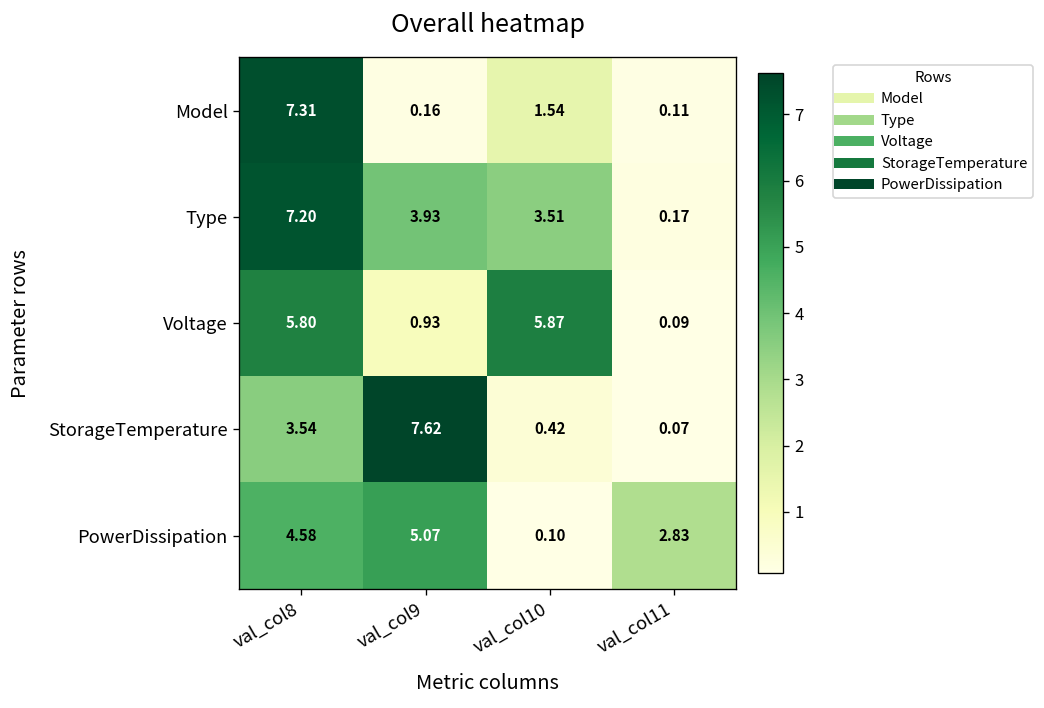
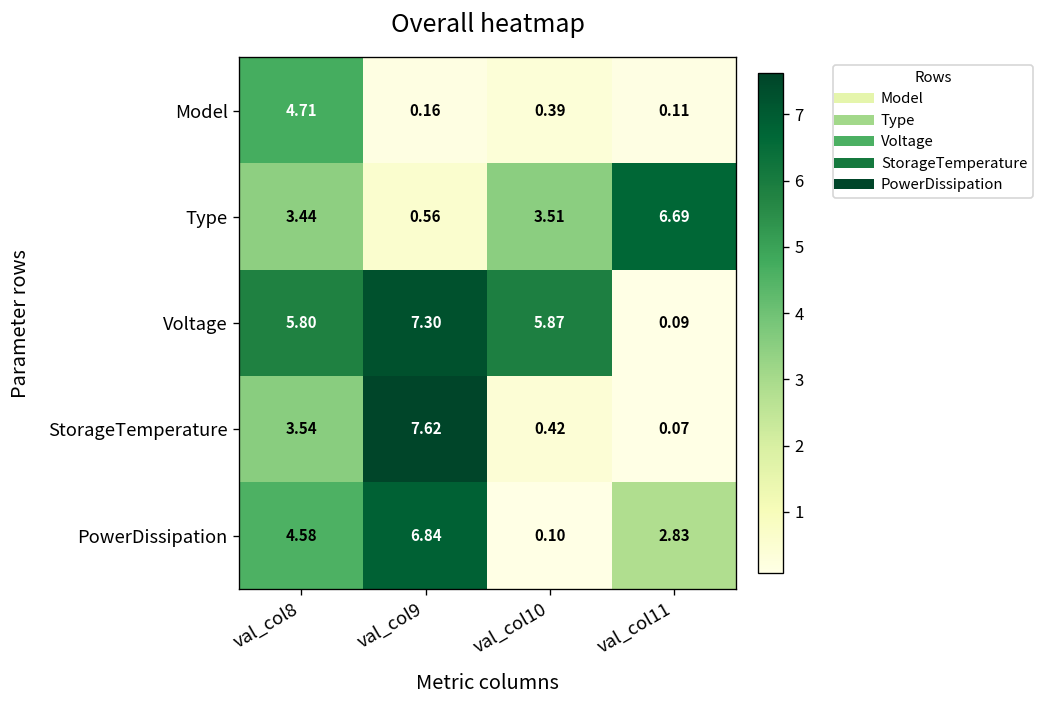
Model, val_col8: 7.31 -> 4.71
Model, val_col10: 1.54 -> 0.39
Type, val_col8: 7.20 -> 3.44
Type, val_col9: 3.93 -> 0.56
Type, val_col11: 0.17 -> 6.69
Voltage, val_col9: 0.93 -> 7.30
PowerDissipation, val_col9: 5.07 -> 6.84
